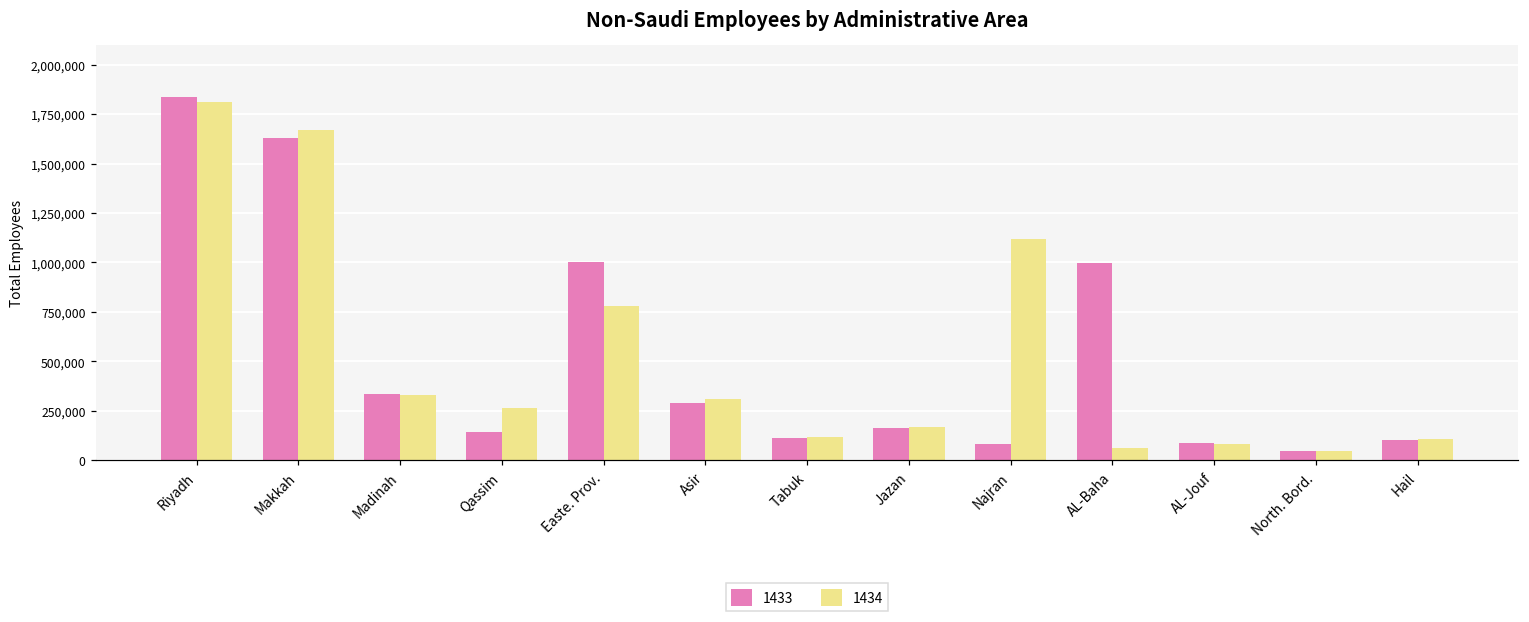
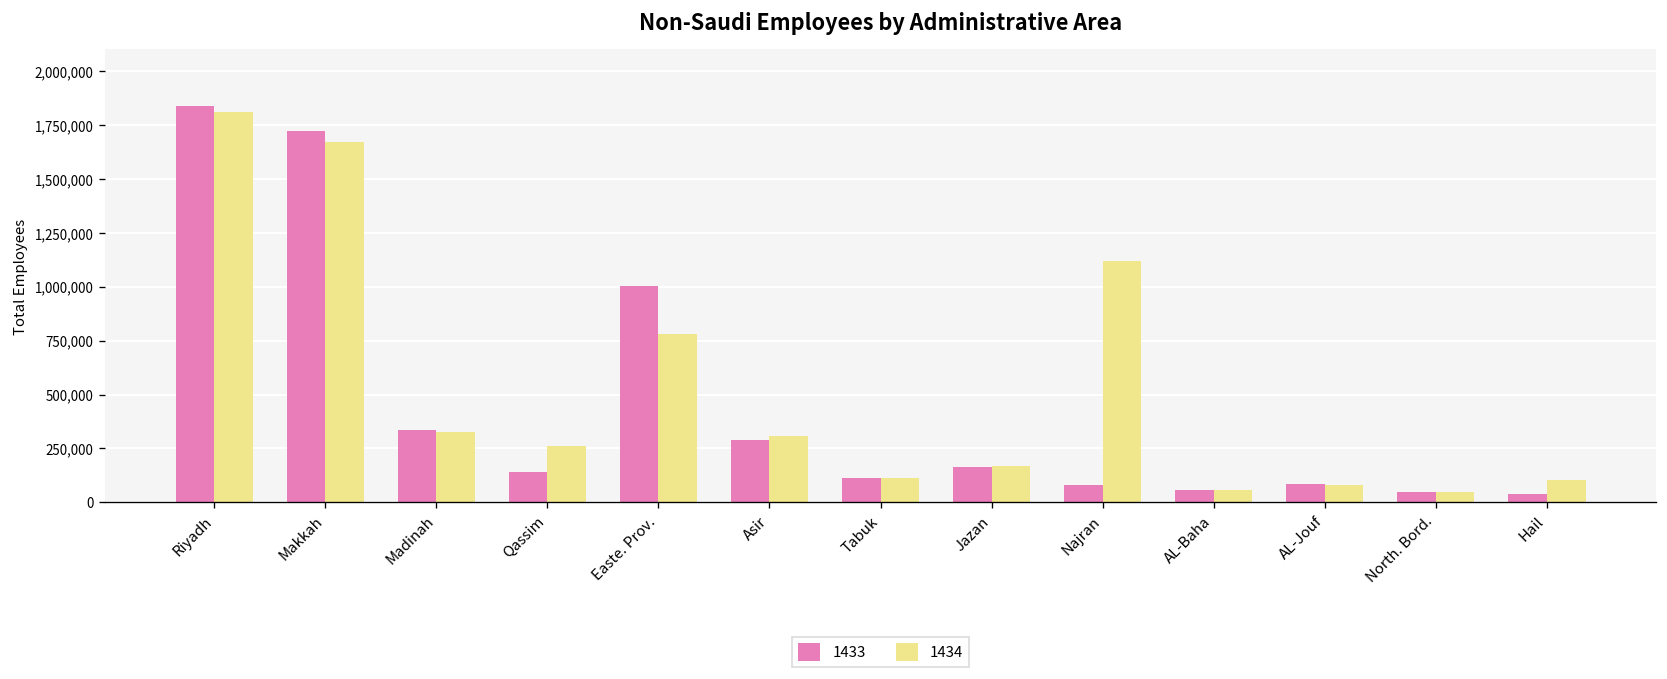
1433, Makkah: 1,630,000 -> 1,720,000
1433, AL-Baha: 1,000,000 -> 60,000
1433, Hail: 100,000 -> 40,000
